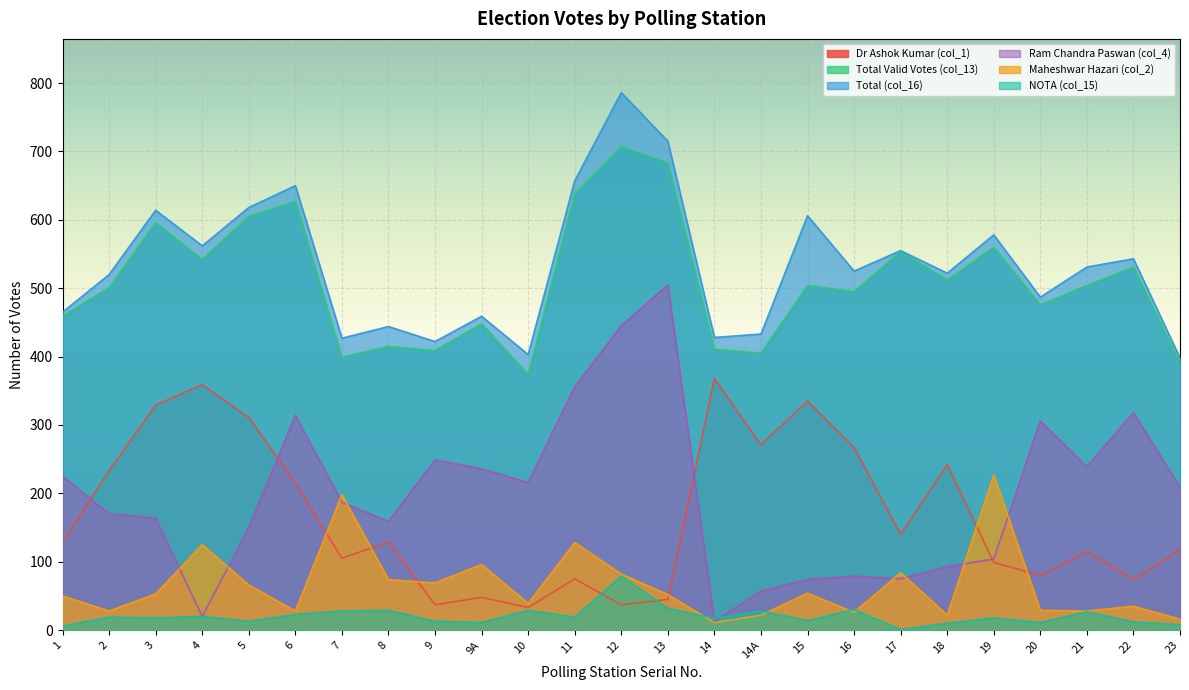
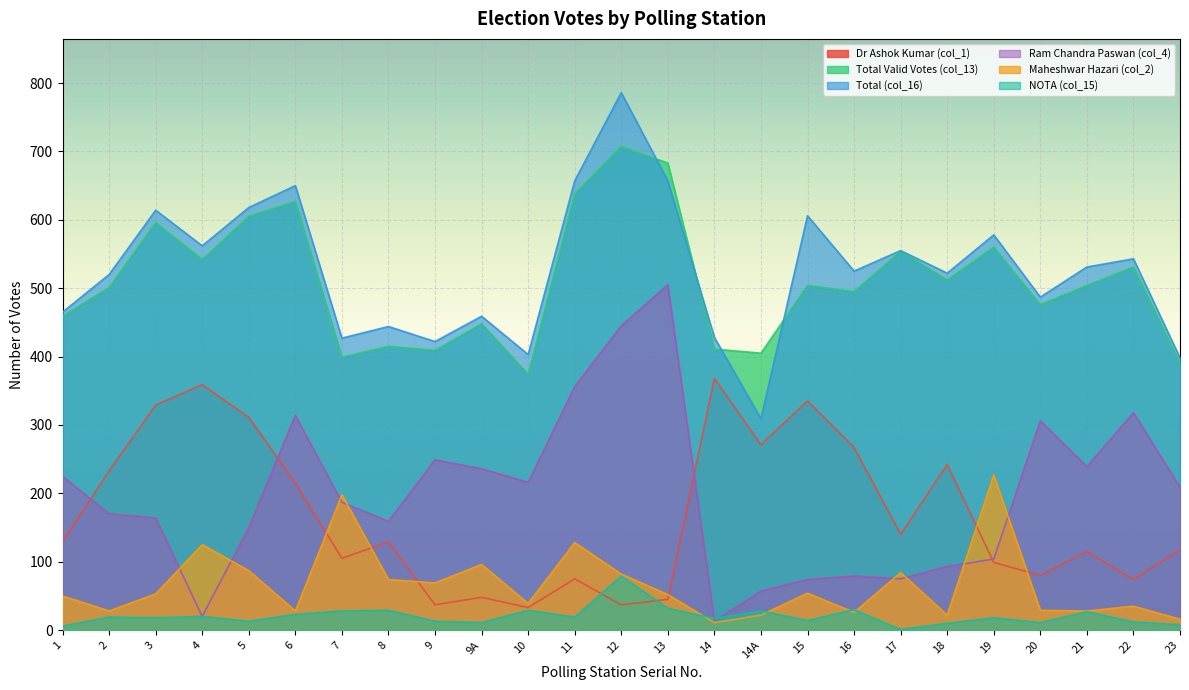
Maheshwar Hazari (col_2), 5: 70 -> 90
Total (col_16), 13: 720 -> 660
Total (col_16), 14A: 430 -> 310
